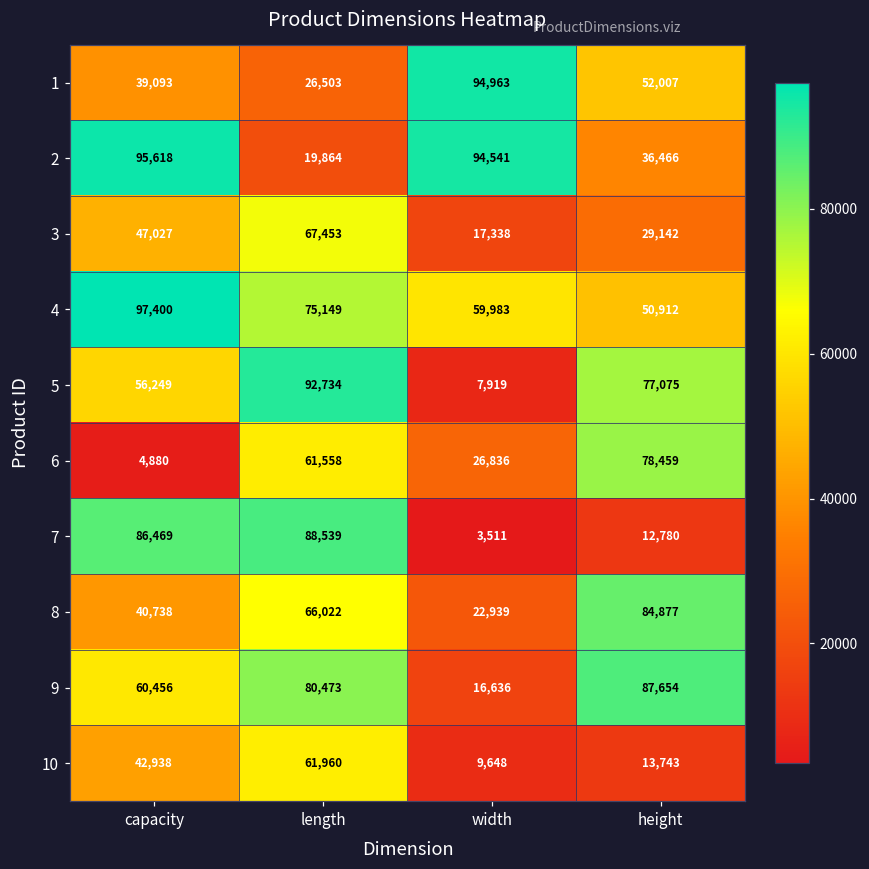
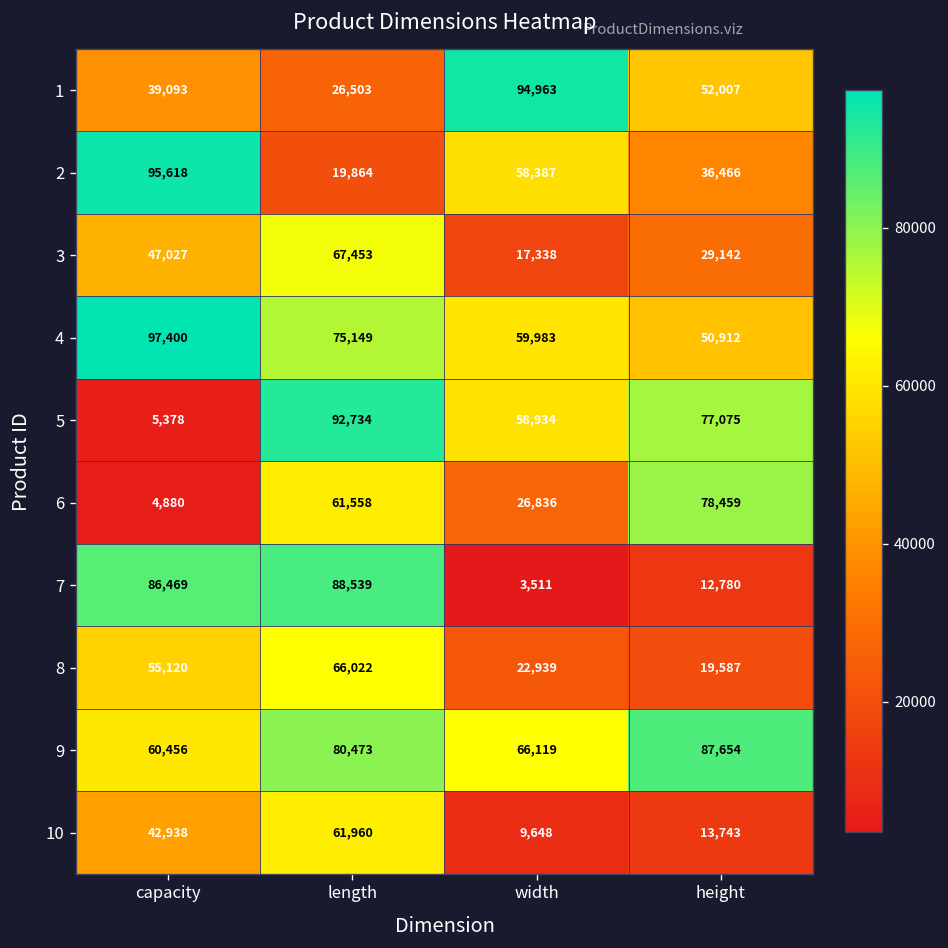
2, width: 94,541 -> 58,387
5, capacity: 56,249 -> 5,378
5, width: 7,919 -> 58,934
8, capacity: 40,738 -> 55,120
8, height: 84,877 -> 19,587
9, width: 16,636 -> 66,119
